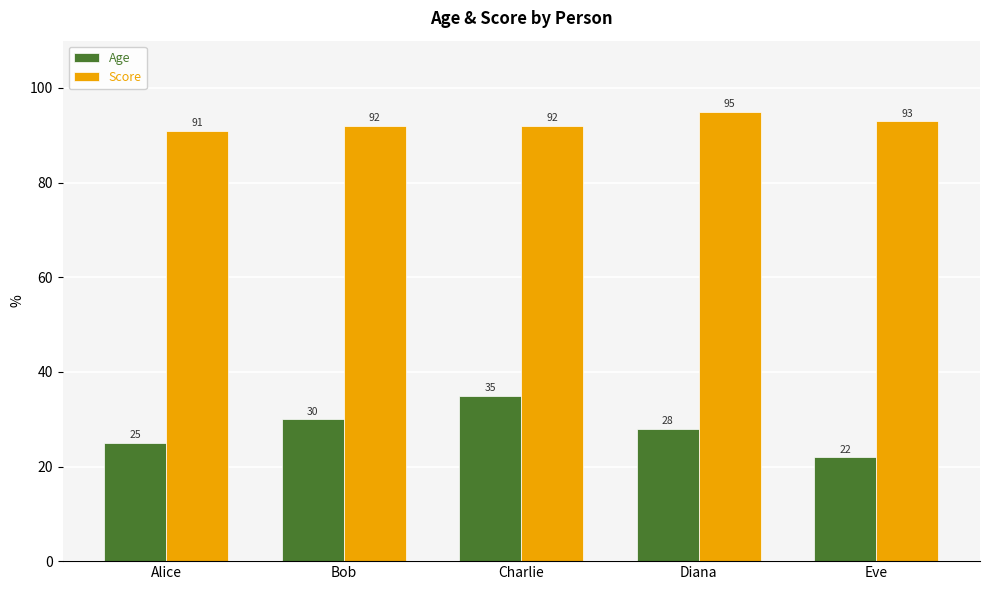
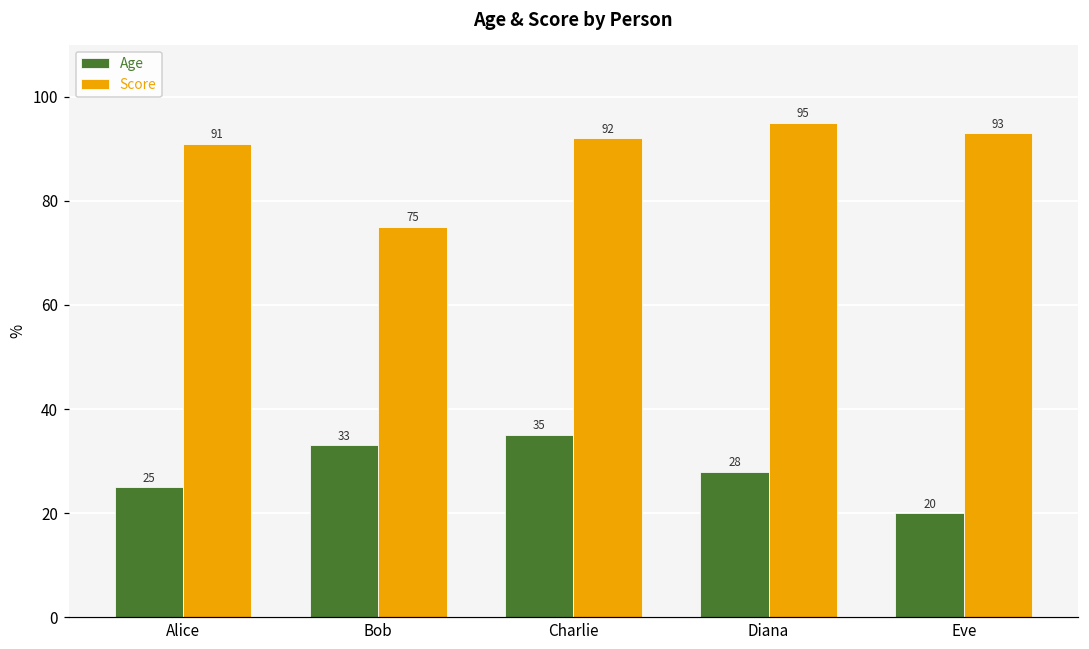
Age, Bob: 30 -> 33
Score, Bob: 92 -> 75
Age, Eve: 22 -> 20
